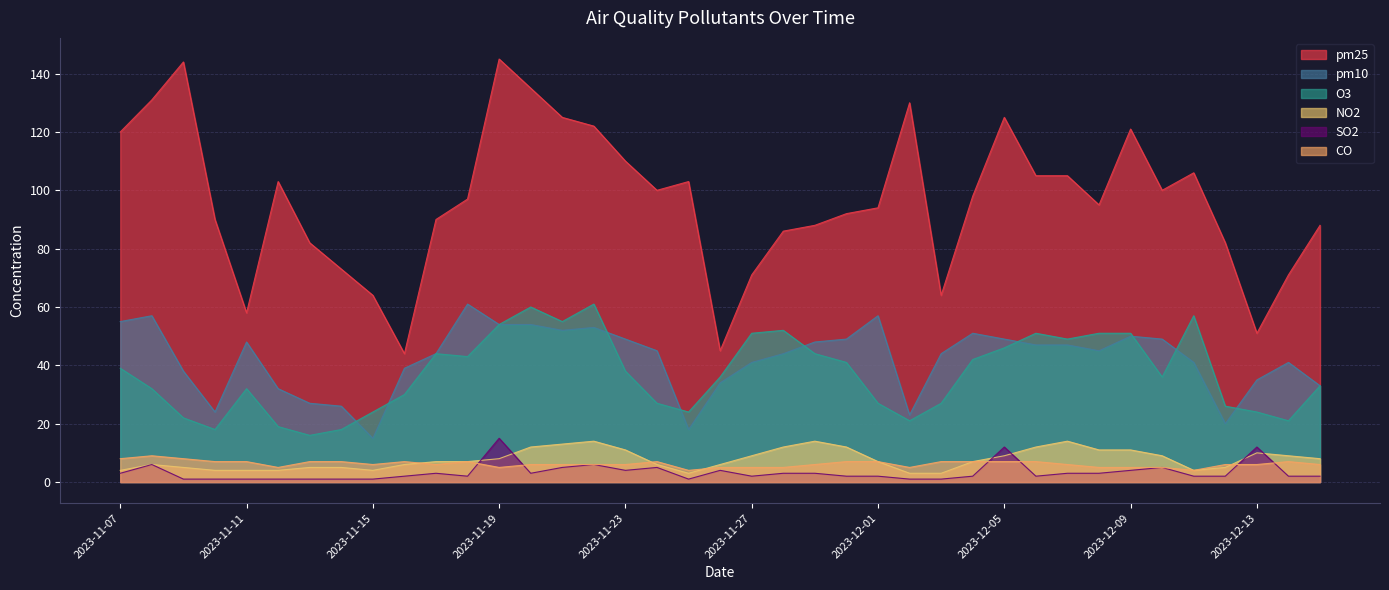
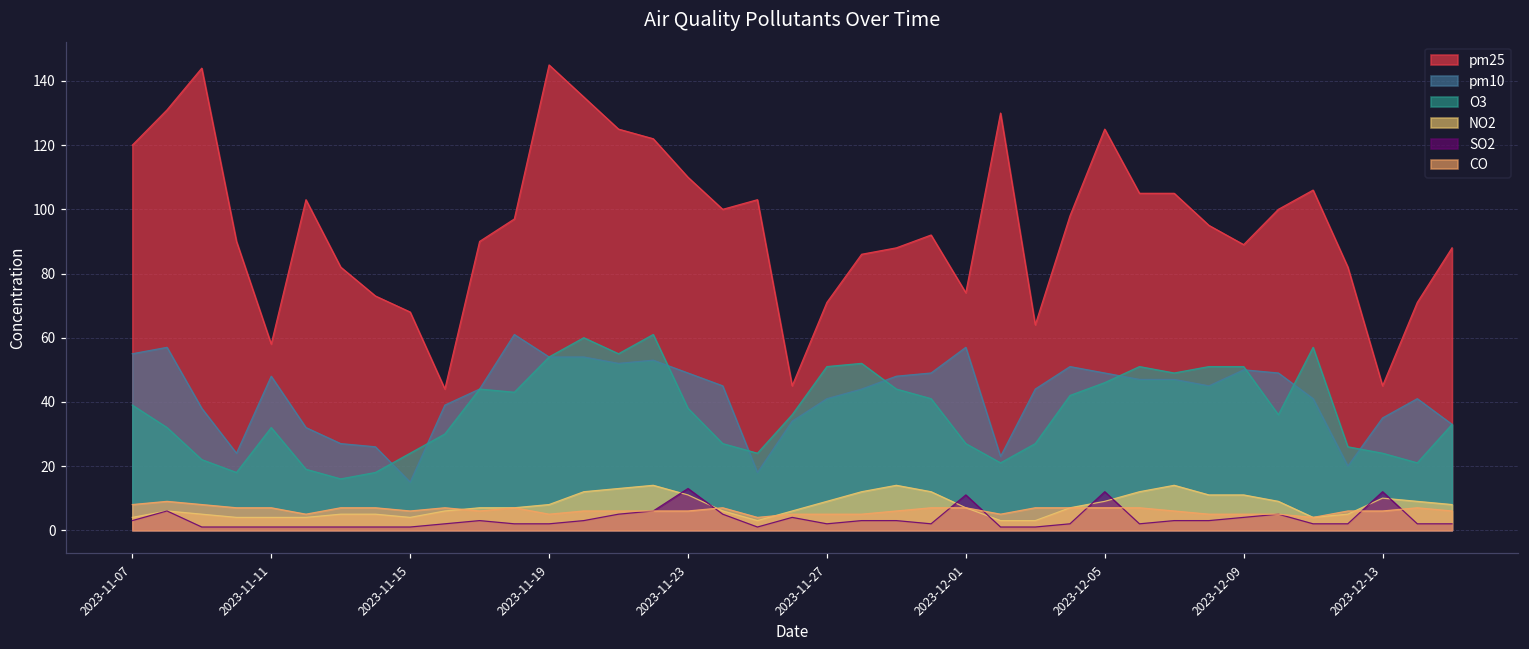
pm25, 2023-11-15: 64 -> 68
SO2, 2023-11-19: 15 -> 2
SO2, 2023-11-23: 4 -> 13
pm25, 2023-12-01: 94 -> 74
SO2, 2023-12-01: 2 -> 11
pm25, 2023-12-09: 121 -> 89
pm25, 2023-12-13: 51 -> 45
